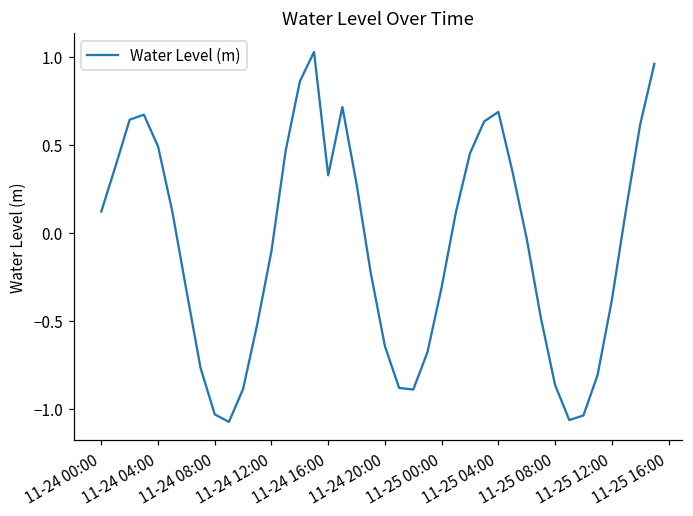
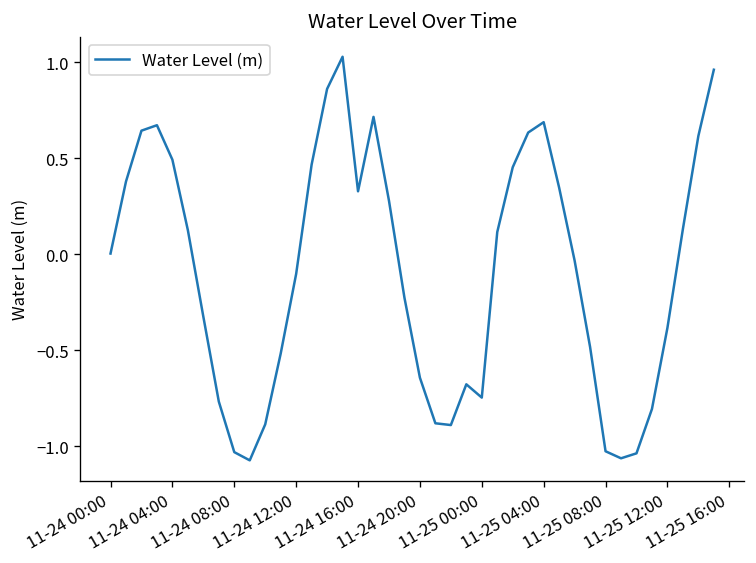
11-24 00:00: 0.12 -> 0.00
11-25 00:00: -0.31 -> -0.75
11-25 08:00: -0.86 -> -1.03
